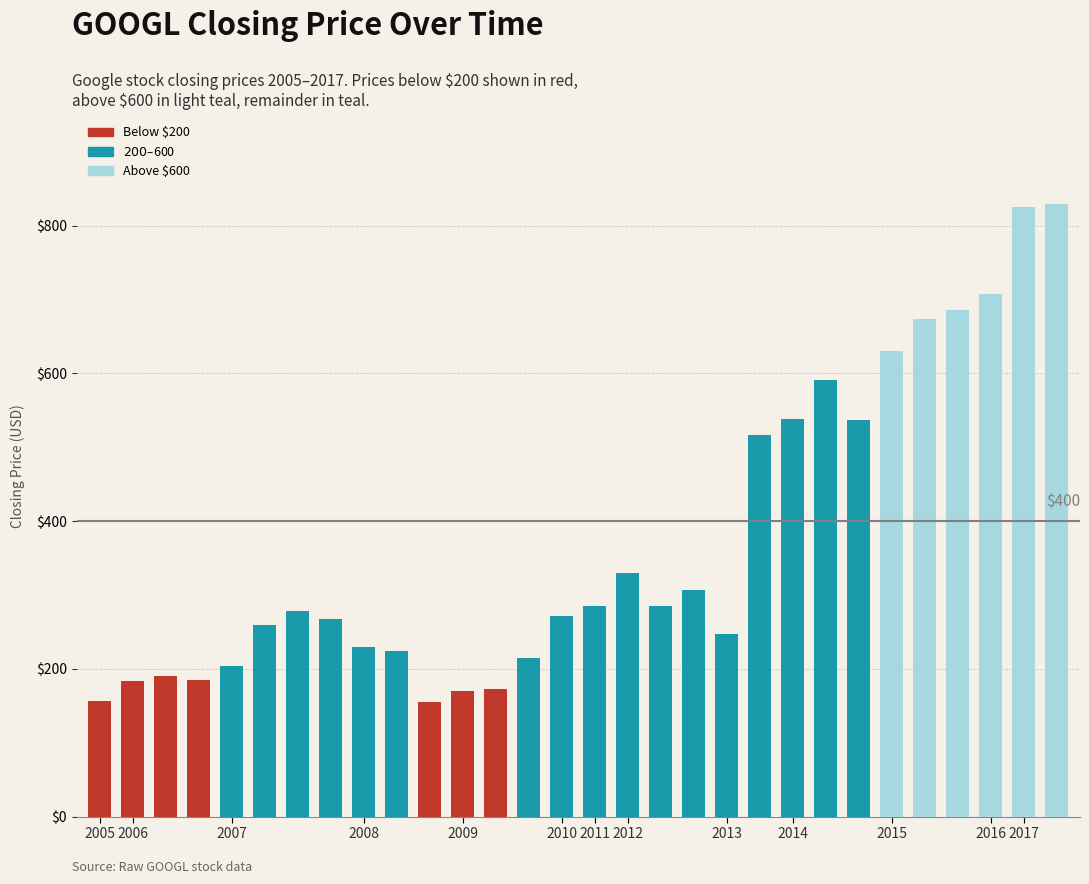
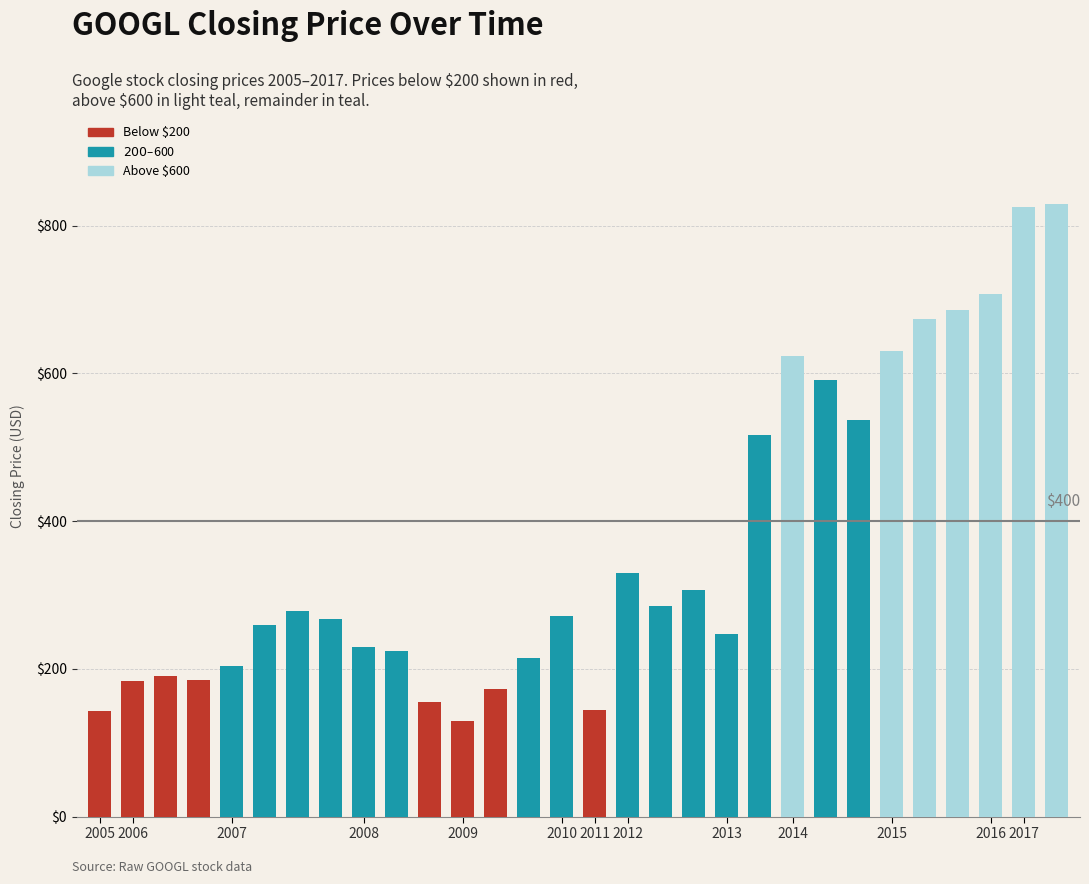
2005: $160 -> $140
2009: $170 -> $130
2011: $290 -> $140
2014: $540 -> $620
